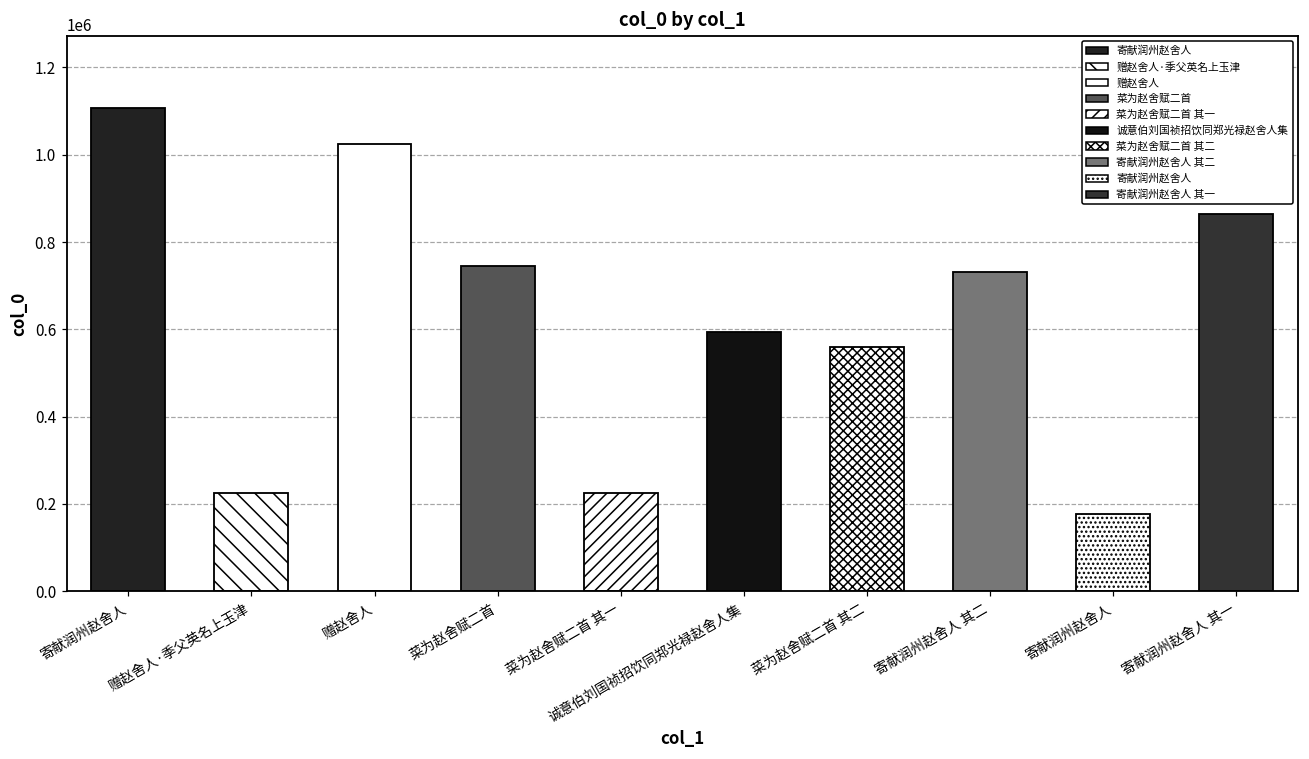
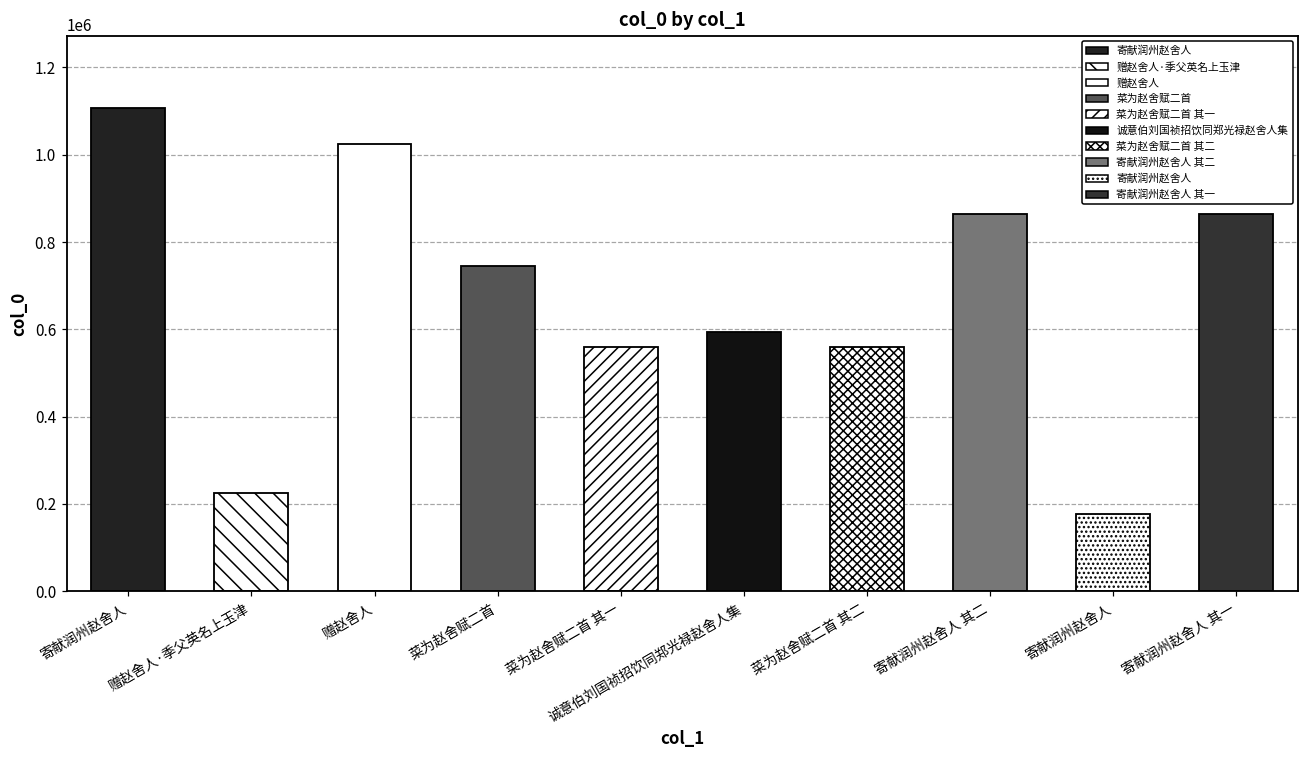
菜为赵舍赋二首 其一: 220000 -> 560000
寄献润州赵舍人 其二: 730000 -> 860000
